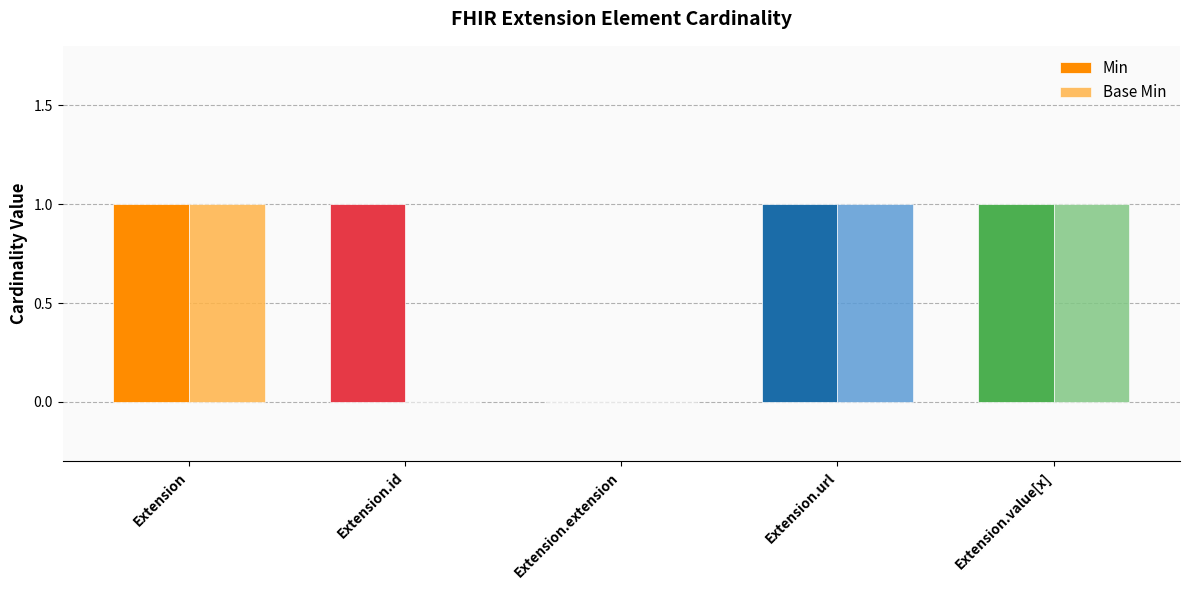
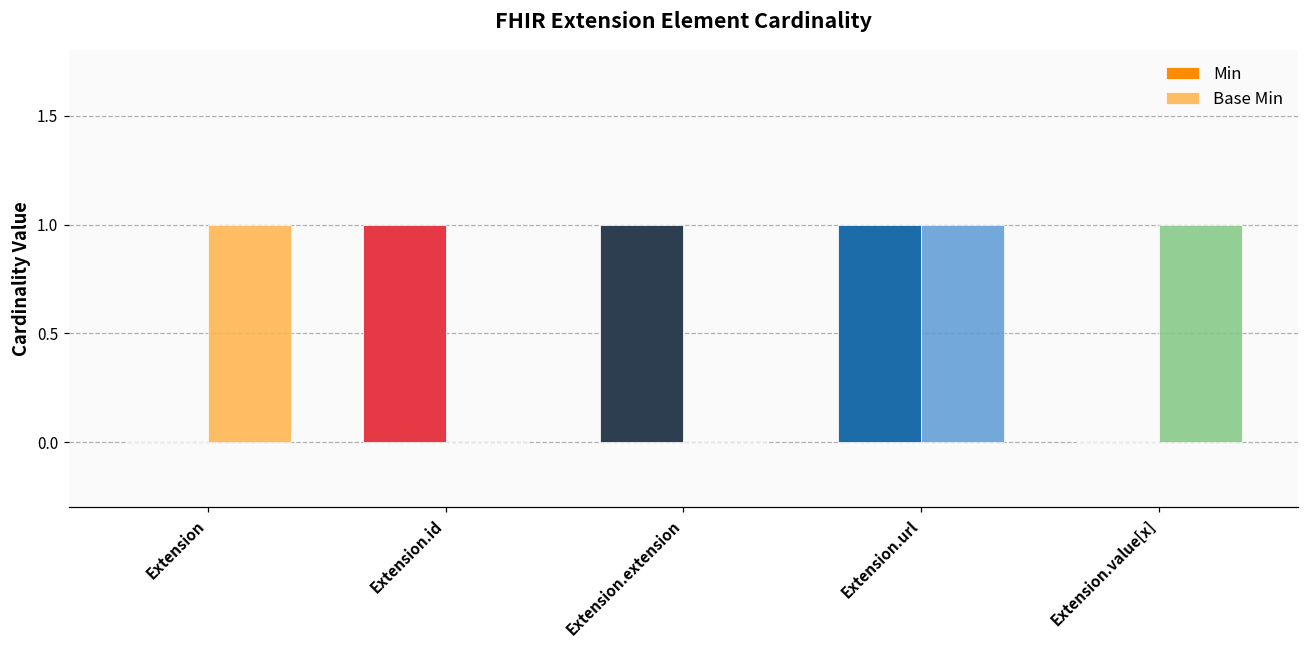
Min, Extension: 1 -> 0
Min, Extension.extension: 0 -> 1
Min, Extension.value[x]: 1 -> 0
